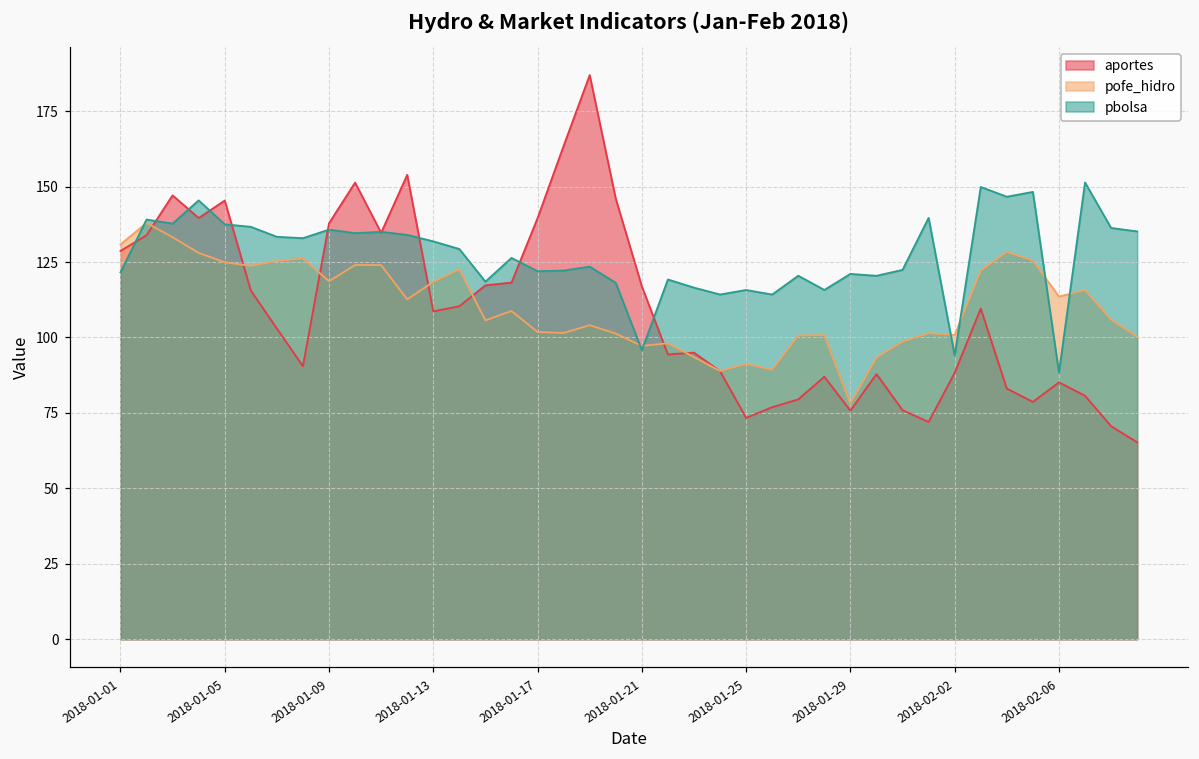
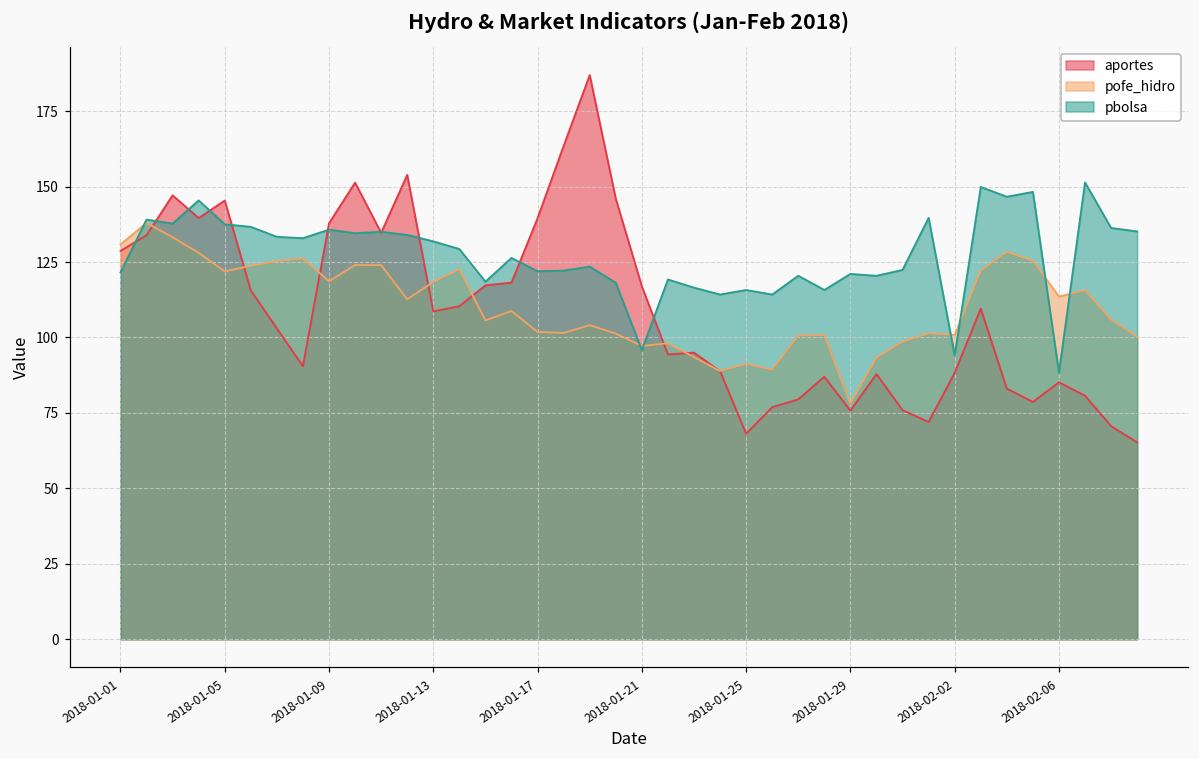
pofe_hidro, 2018-01-05: 125 -> 122
aportes, 2018-01-25: 73 -> 68
